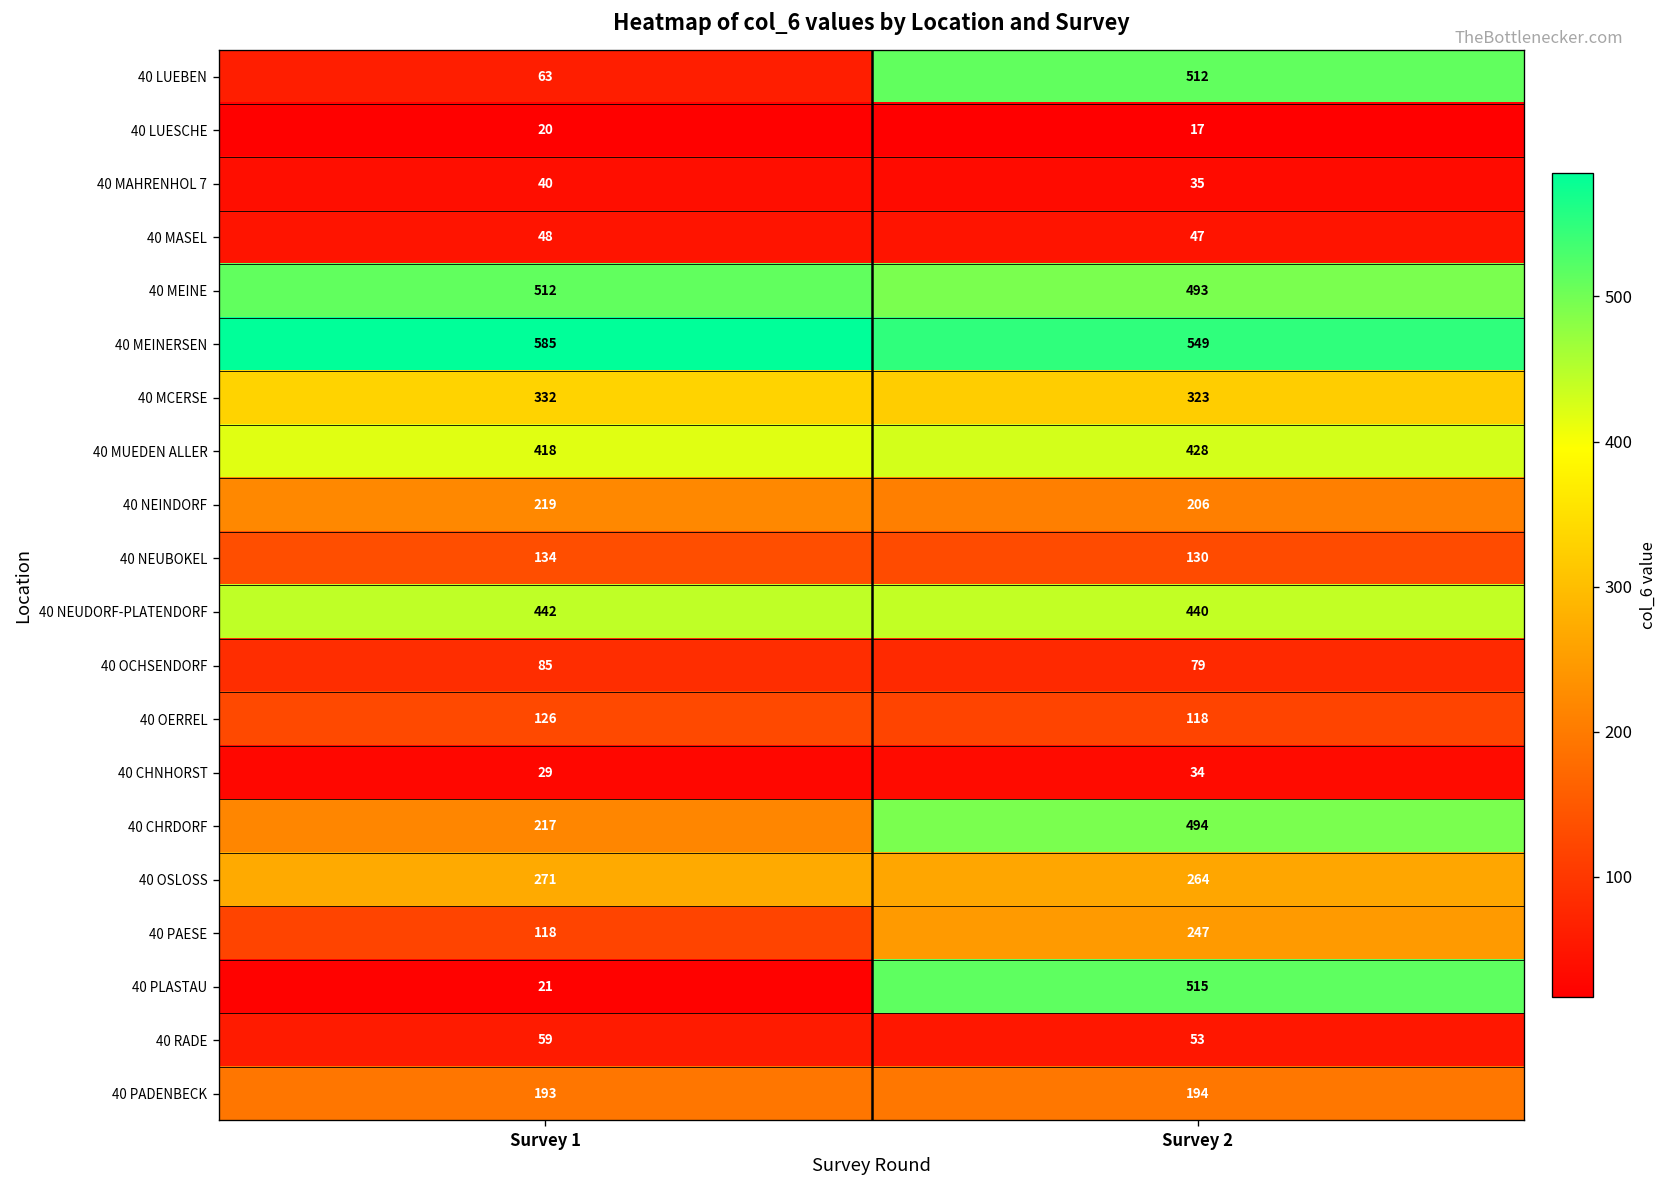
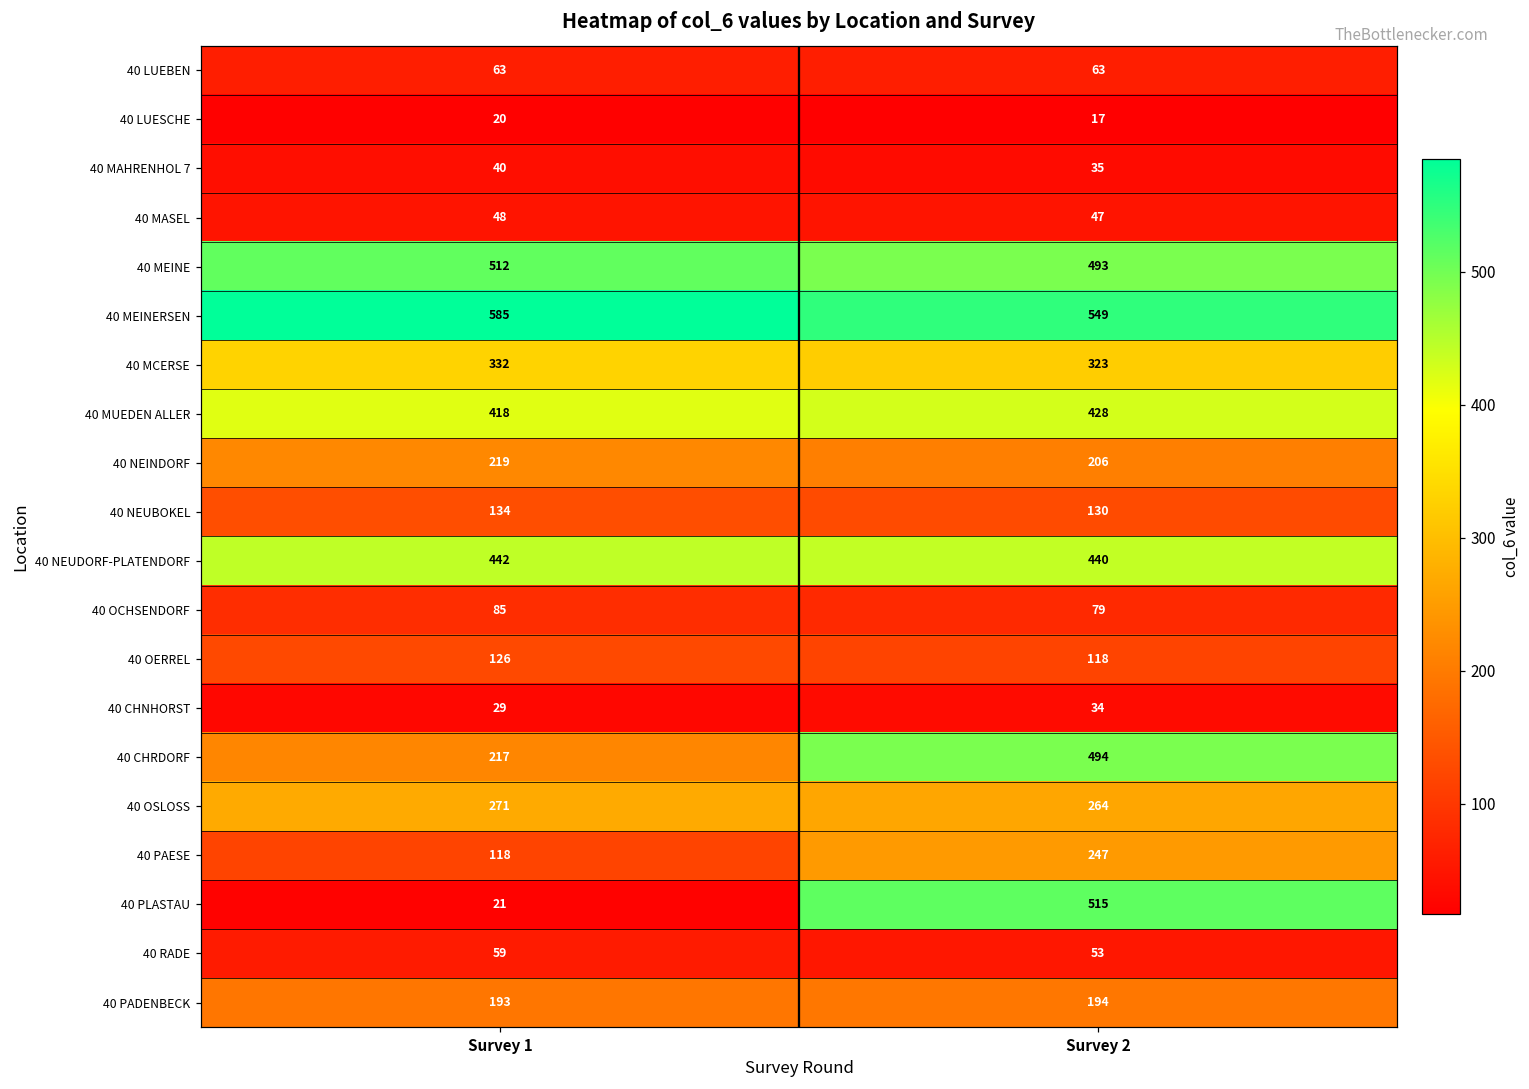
40 LUEBEN, Survey 2: 512 -> 63
